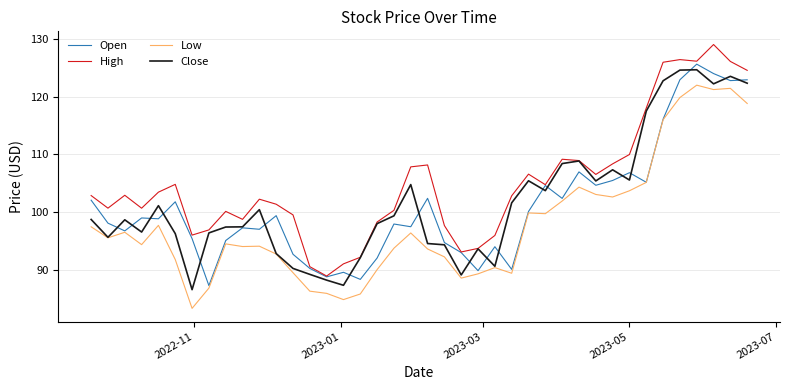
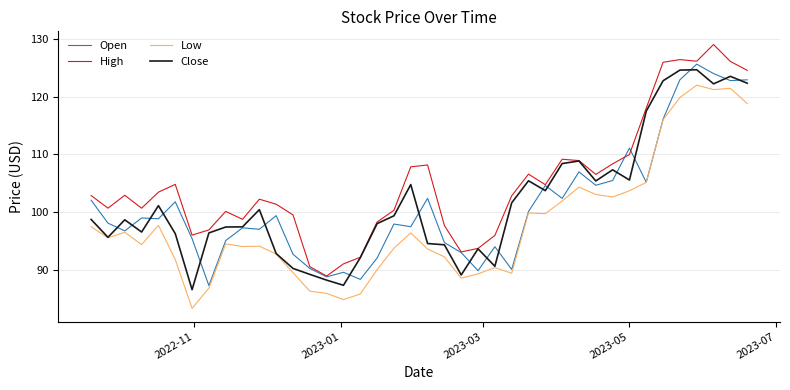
Open, 2023-05: 107 -> 111
